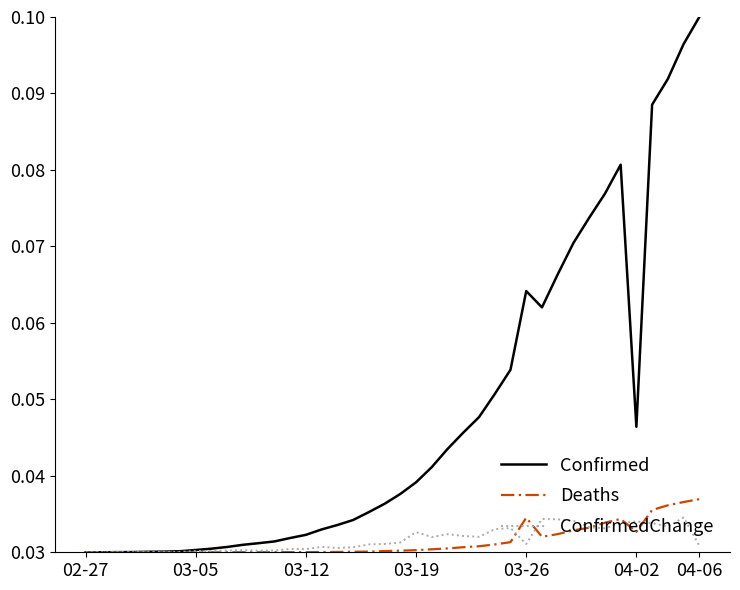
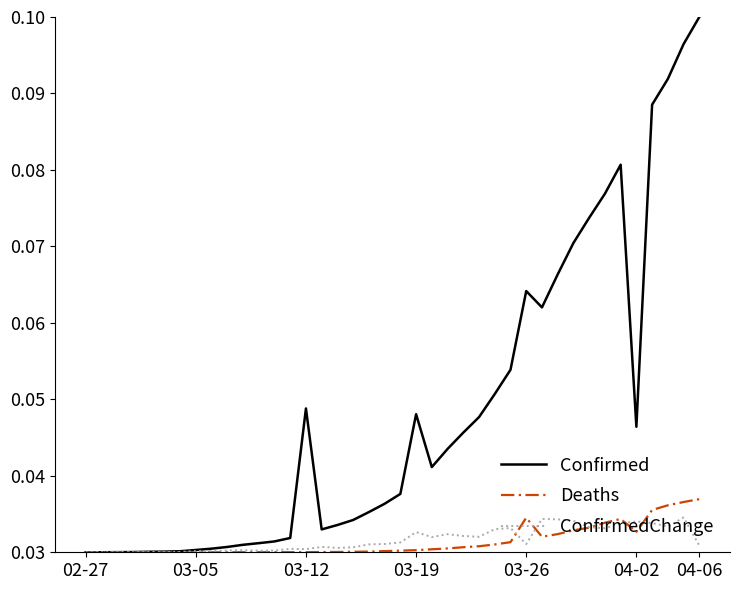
Confirmed, 03-12: 0.032 -> 0.049
Confirmed, 03-19: 0.039 -> 0.048
